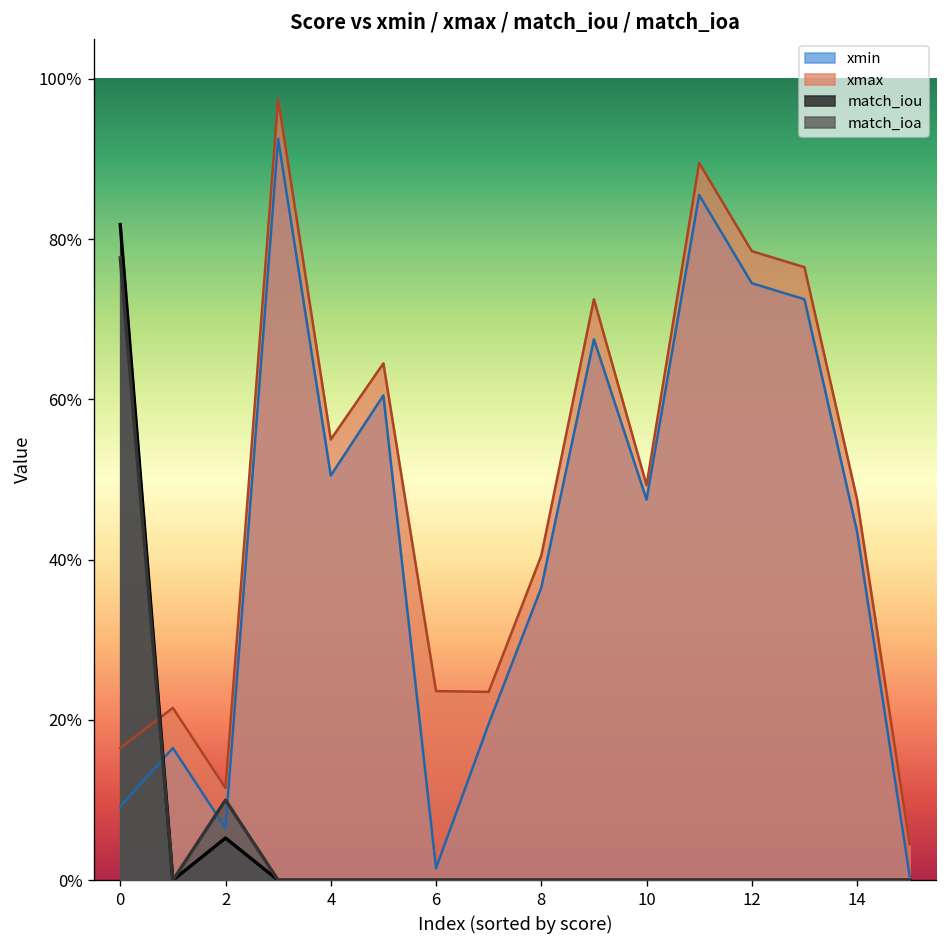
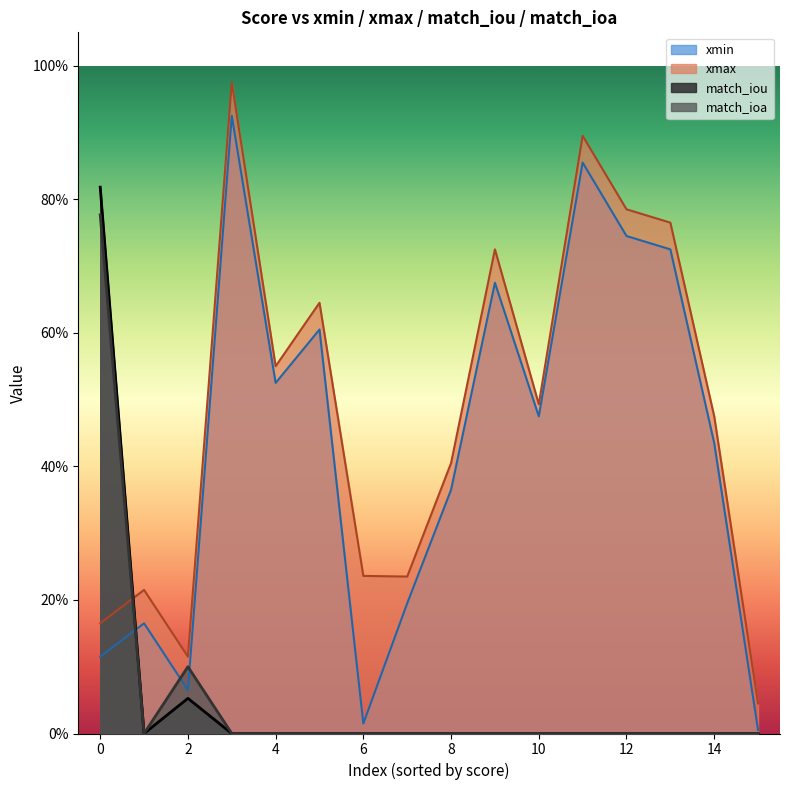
xmin, 0: 9% -> 12%
xmin, 4: 51% -> 53%
